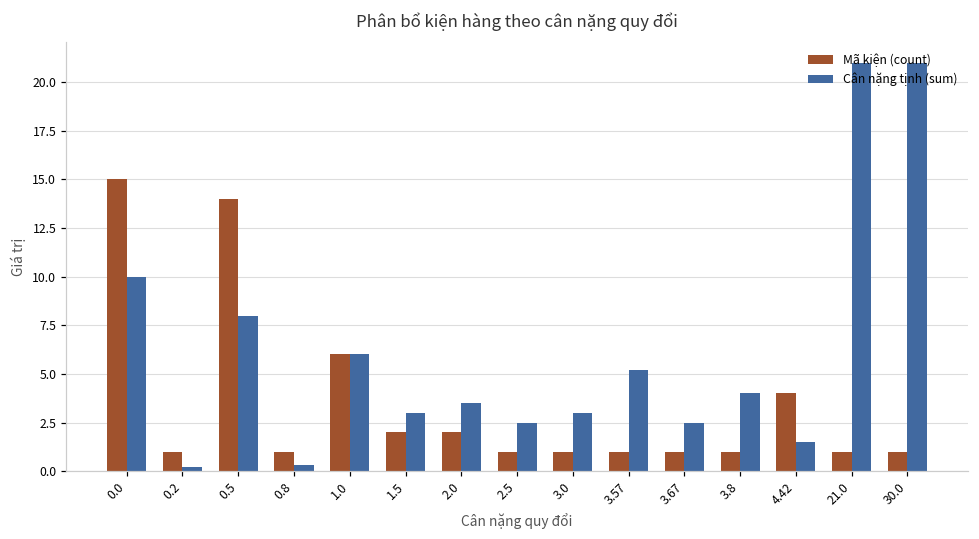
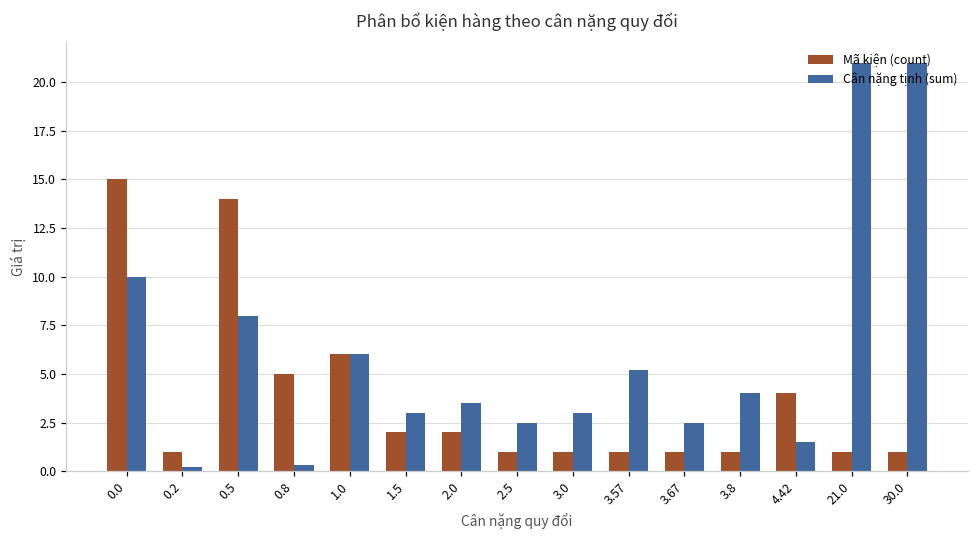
Mã kiện (count), 0.8: 1 -> 5
